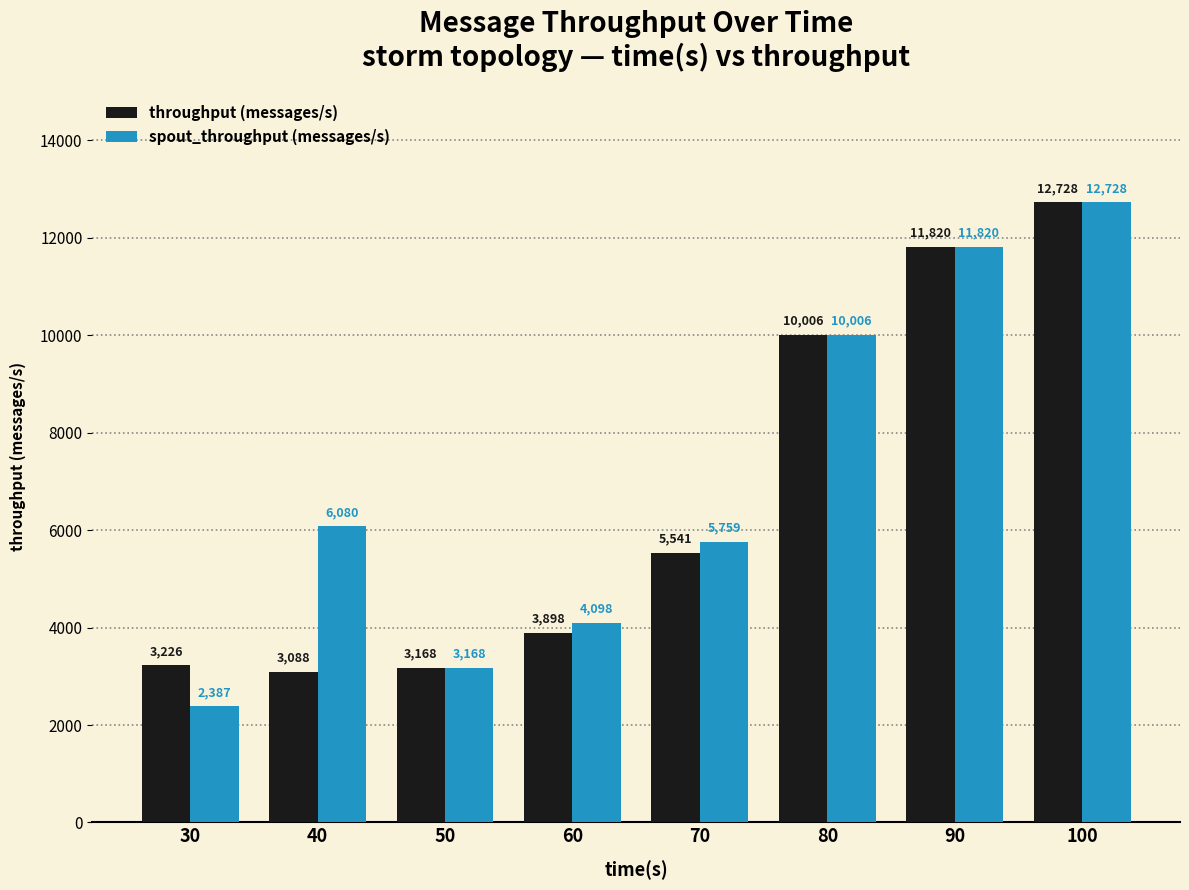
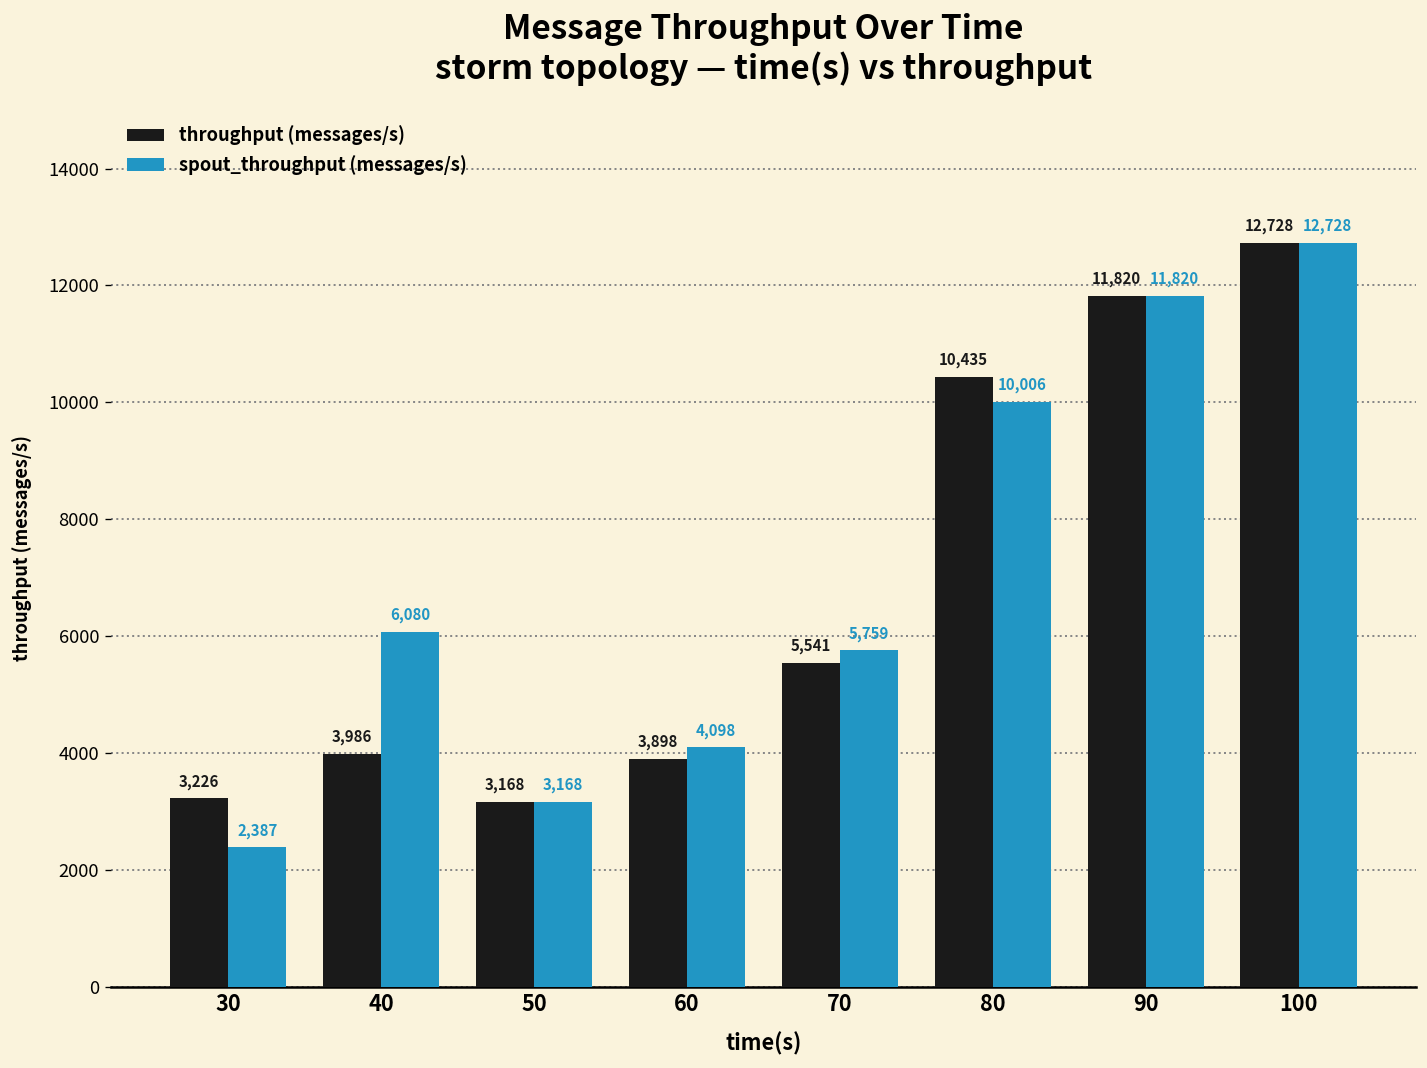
throughput (messages/s), 40: 3,088 -> 3,986
throughput (messages/s), 80: 10,006 -> 10,435
